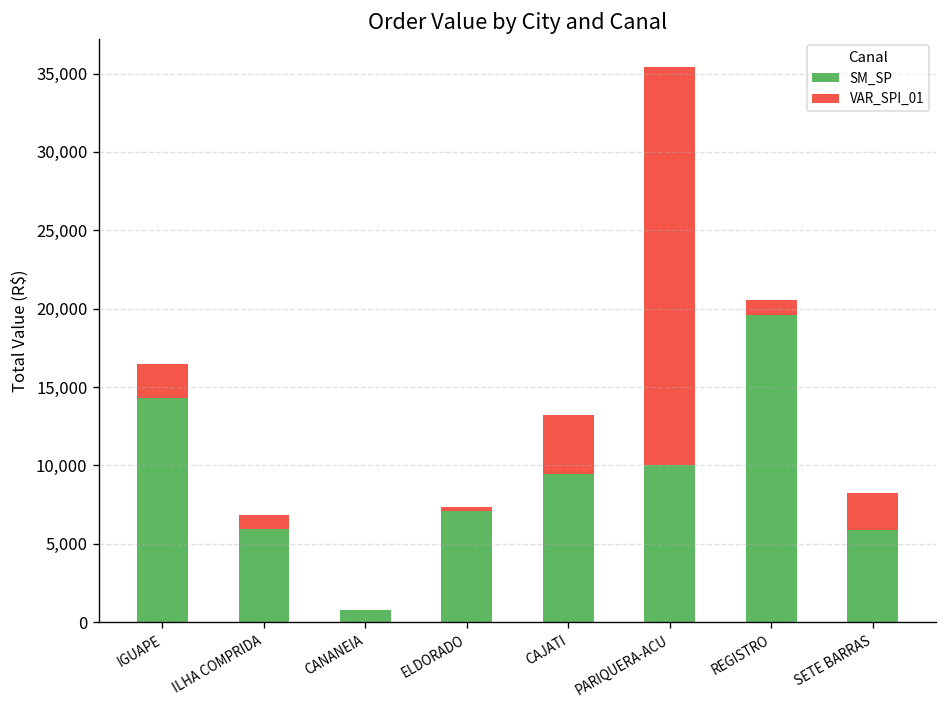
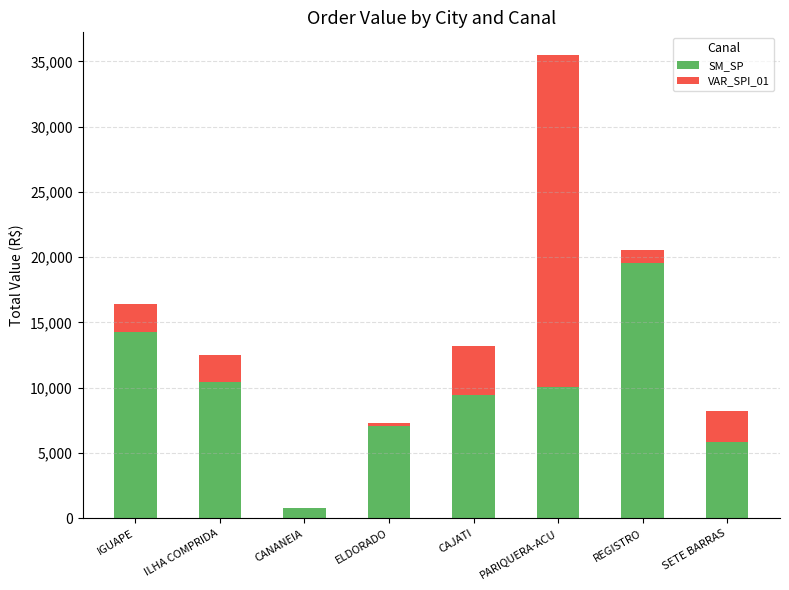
SM_SP, ILHA COMPRIDA: 6,000 -> 10,400
VAR_SPI_01, ILHA COMPRIDA: 900 -> 2,100
